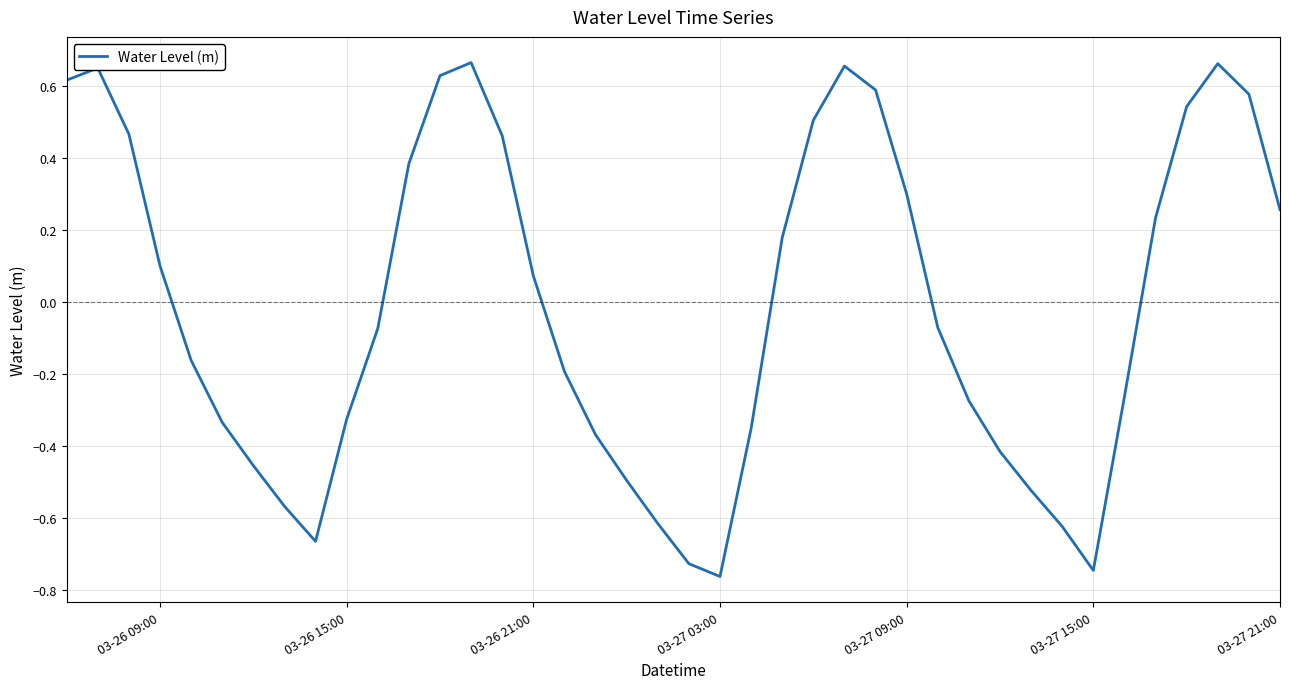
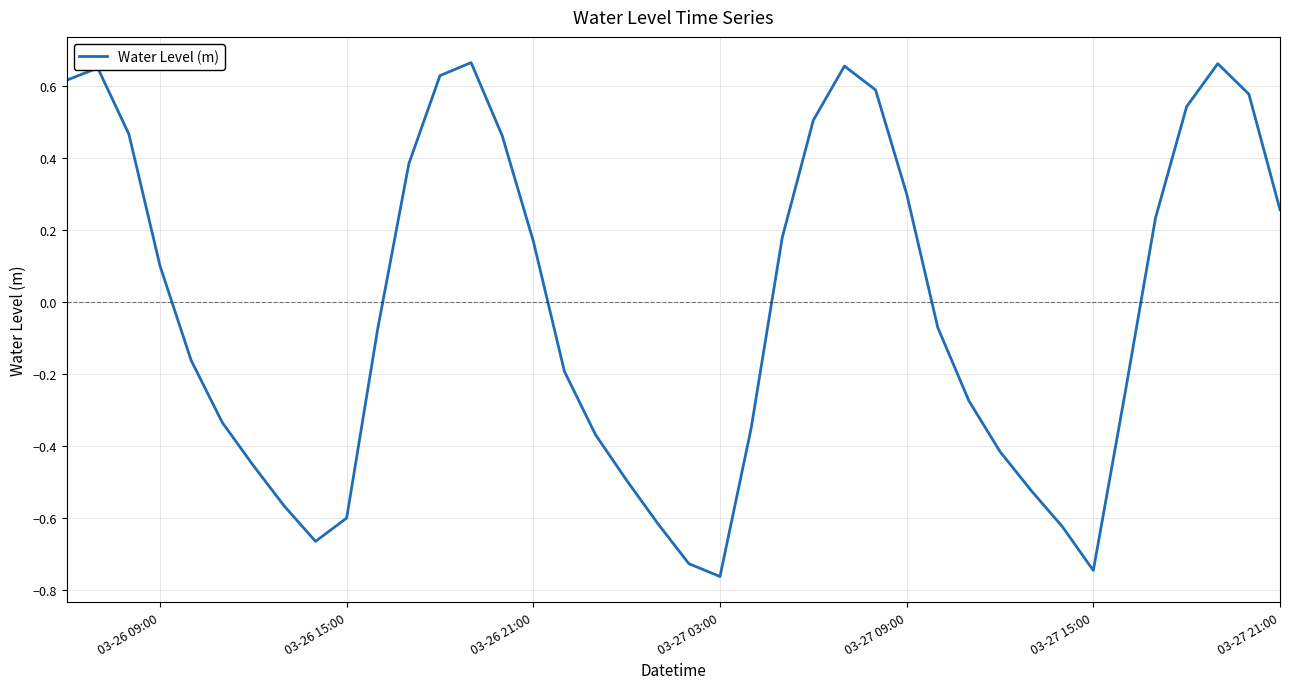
03-26 15:00: -0.33 -> -0.60
03-26 21:00: 0.07 -> 0.17
